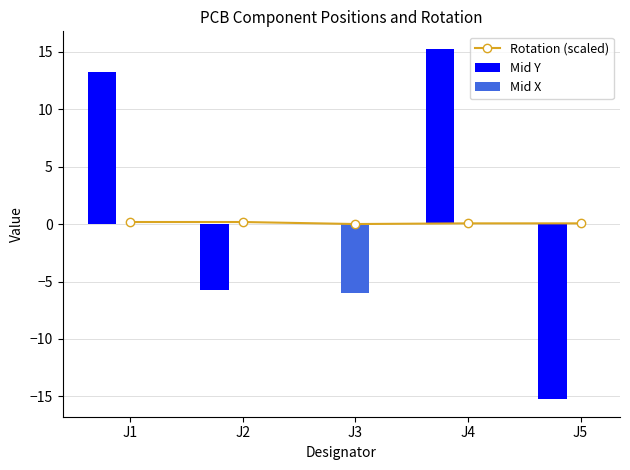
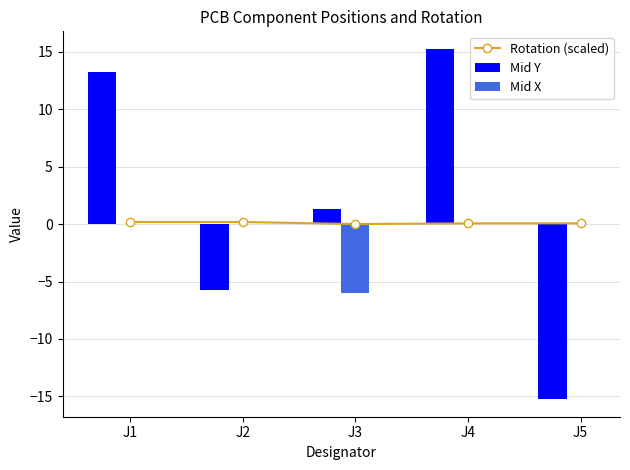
Mid Y, J3: 0.0 -> 1.3
